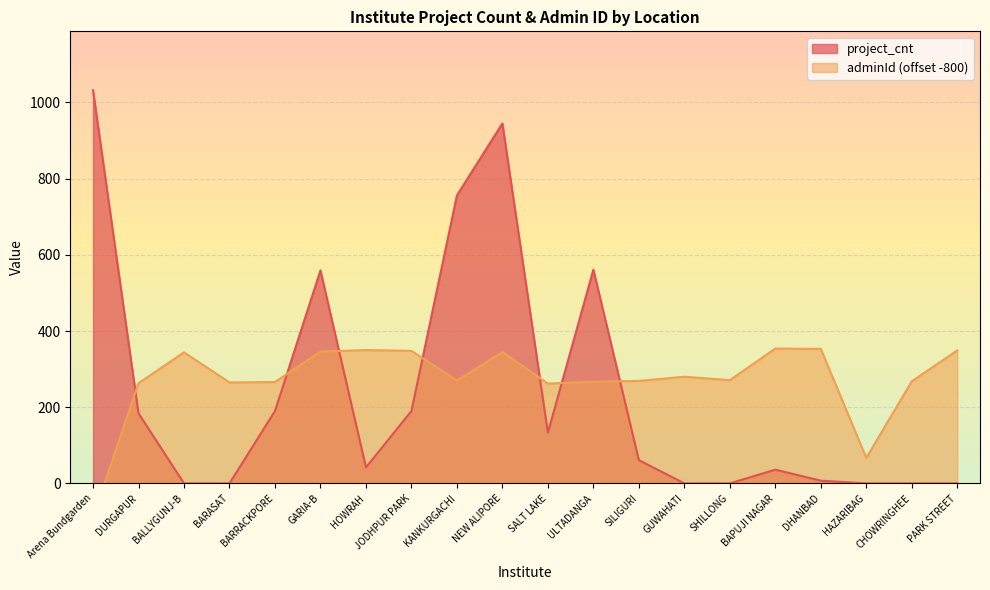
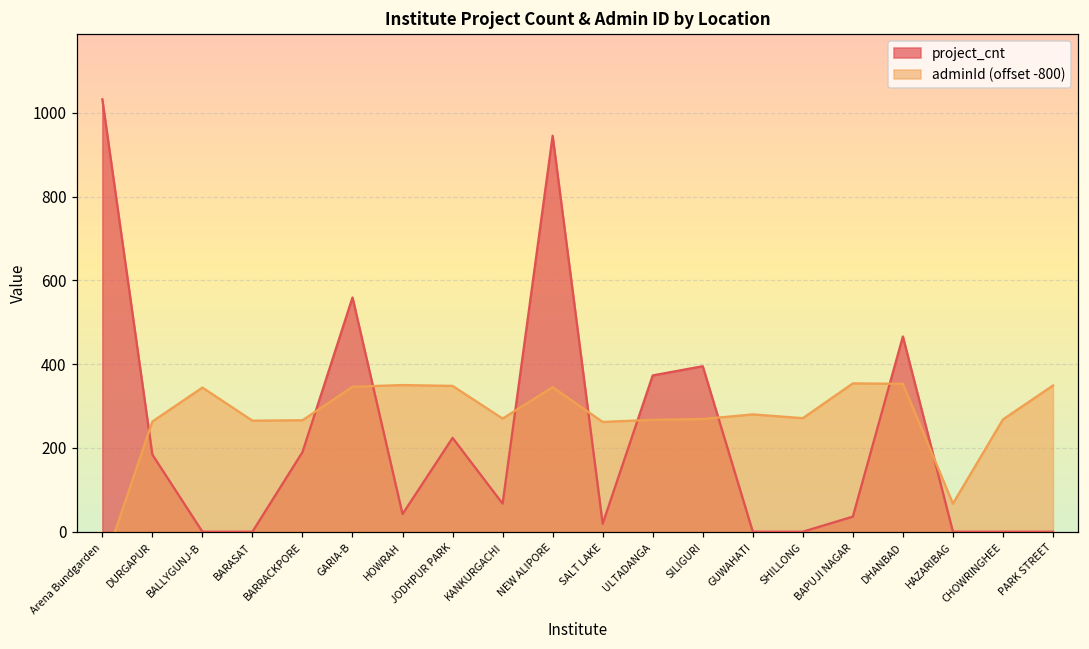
project_cnt, JODHPUR PARK: 190 -> 220
project_cnt, KANKURGACHI: 760 -> 70
project_cnt, SALT LAKE: 130 -> 20
project_cnt, ULTADANGA: 560 -> 370
project_cnt, SILIGURI: 60 -> 400
project_cnt, DHANBAD: 10 -> 470
